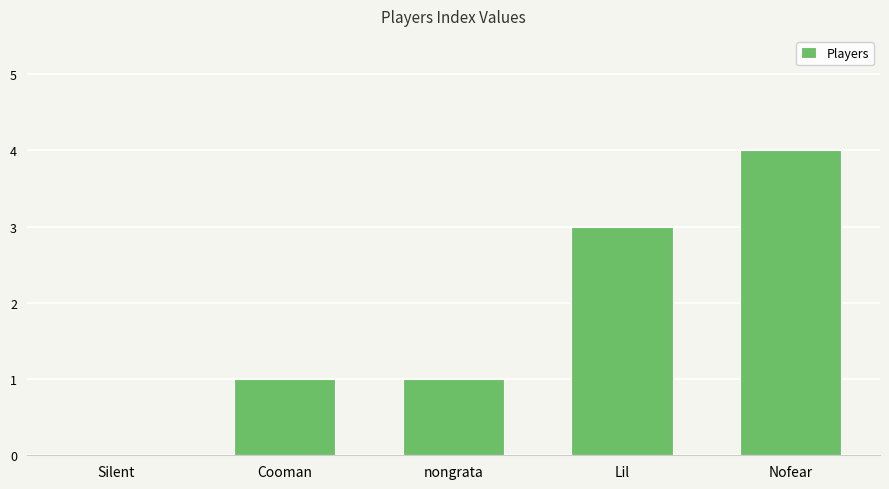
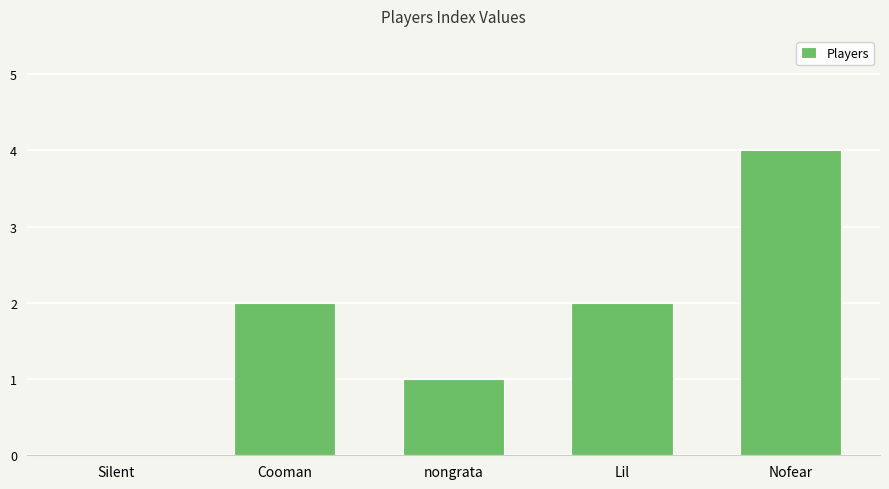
Cooman: 1 -> 2
Lil: 3 -> 2
